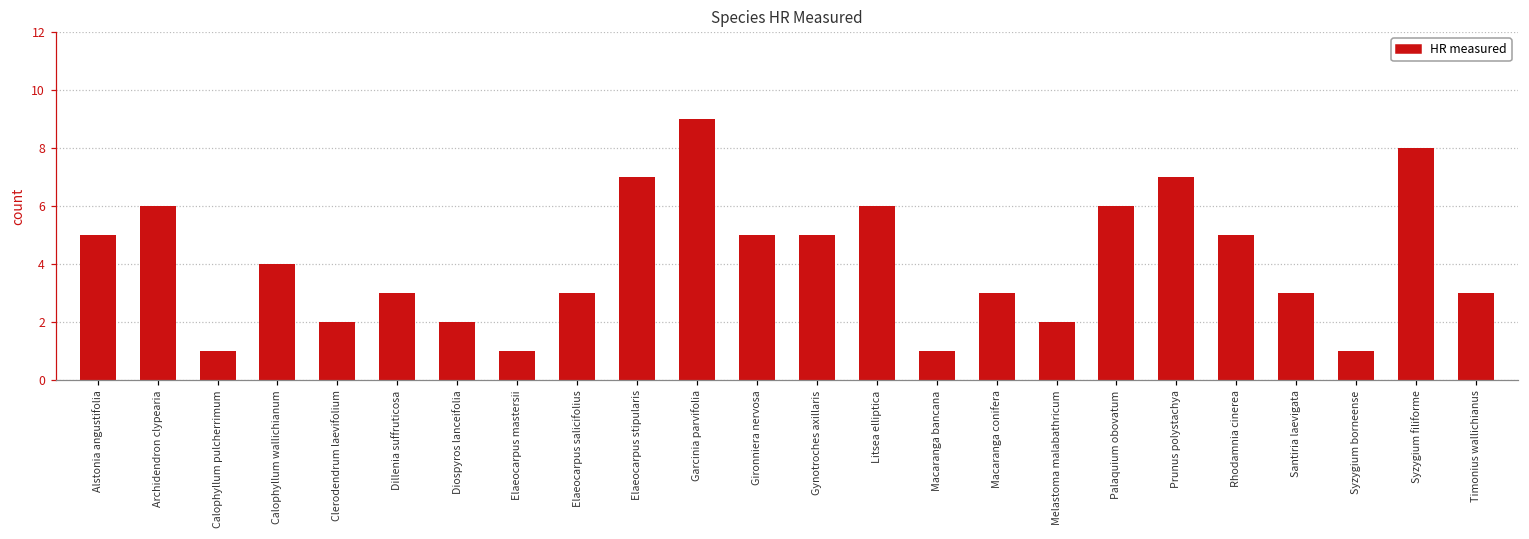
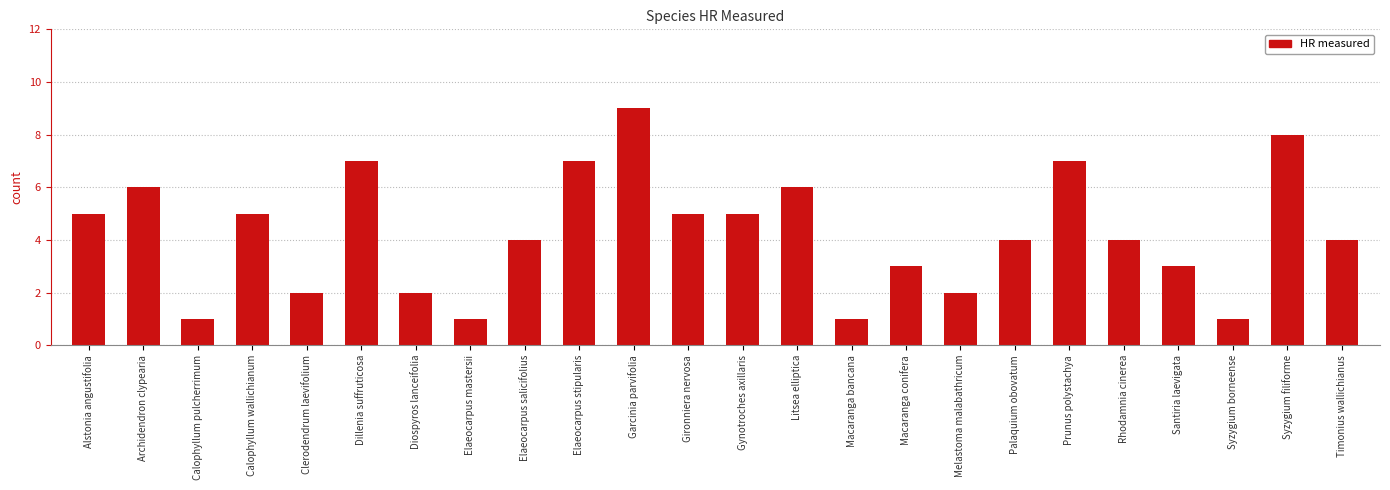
Calophyllum wallichianum: 4 -> 5
Dillenia suffruticosa: 3 -> 7
Elaeocarpus salicifolius: 3 -> 4
Palaquium obovatum: 6 -> 4
Rhodamnia cinerea: 5 -> 4
Timonius wallichianus: 3 -> 4
